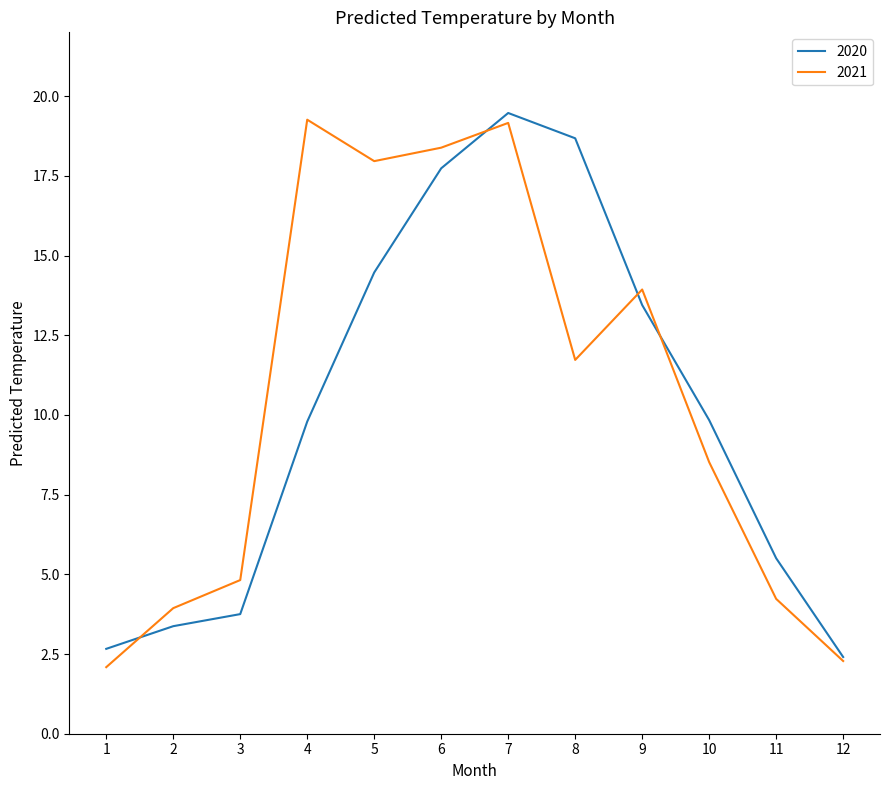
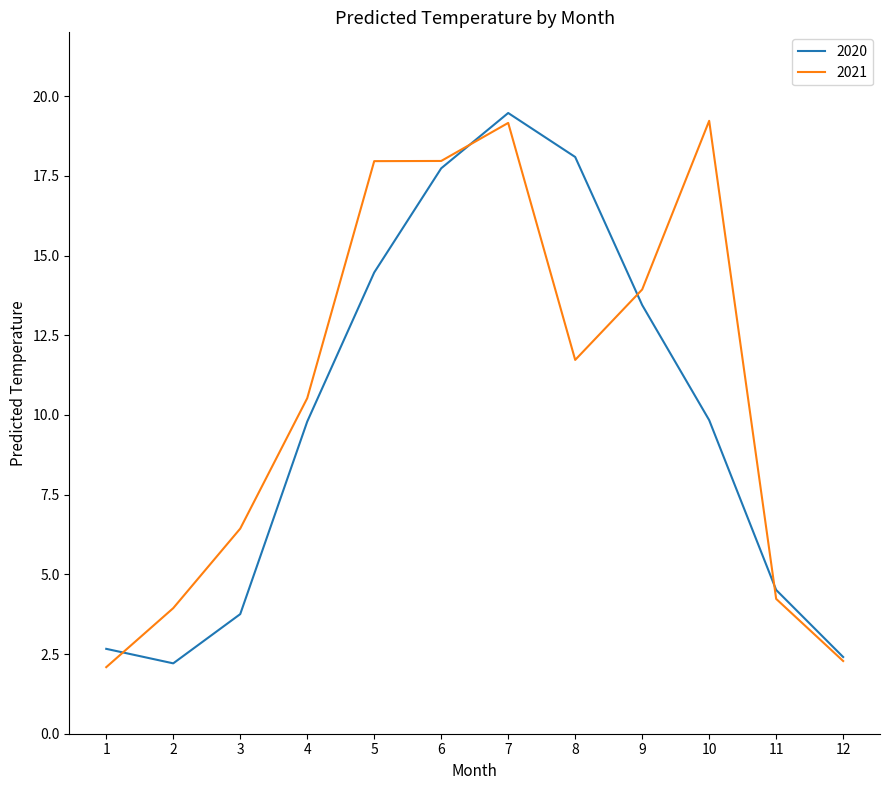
2020, 2: 3.4 -> 2.2
2021, 3: 4.8 -> 6.4
2021, 4: 19.3 -> 10.5
2021, 6: 18.4 -> 18.0
2020, 8: 18.7 -> 18.1
2021, 10: 8.5 -> 19.2
2020, 11: 5.5 -> 4.5
